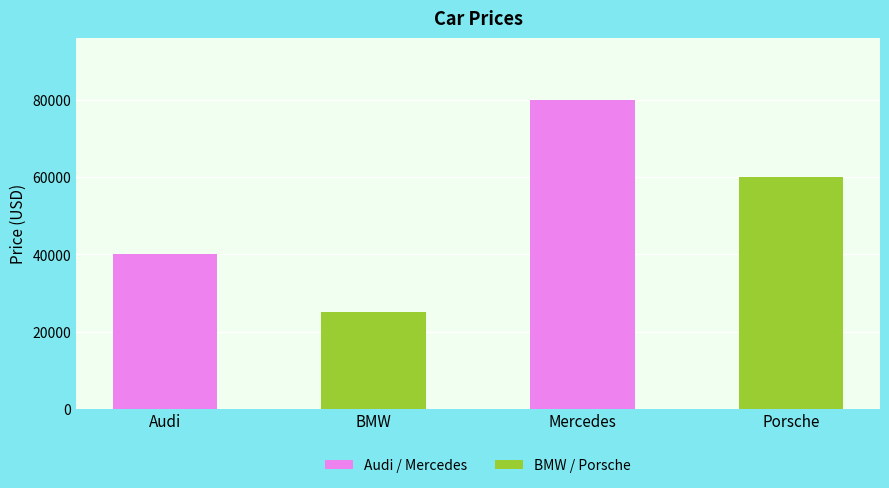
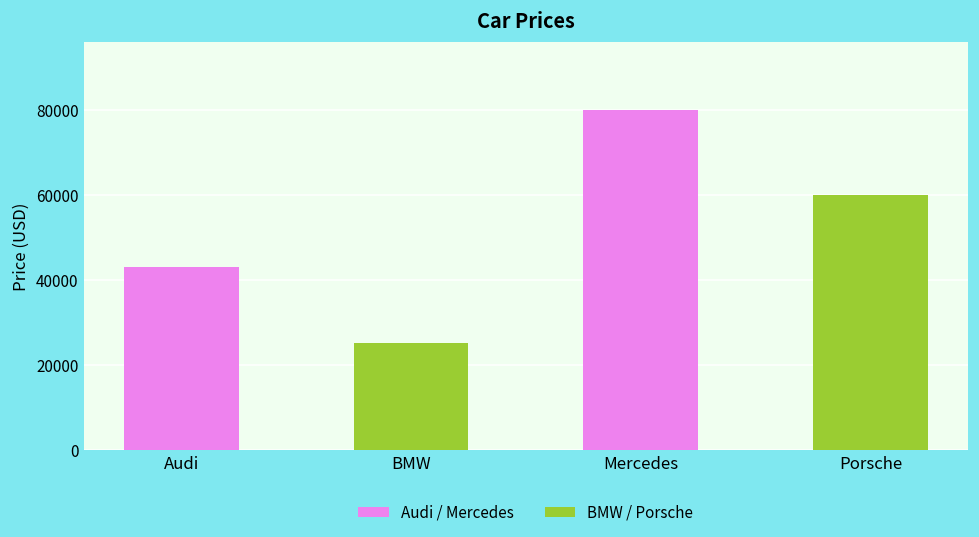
Audi: 40000 -> 43000
